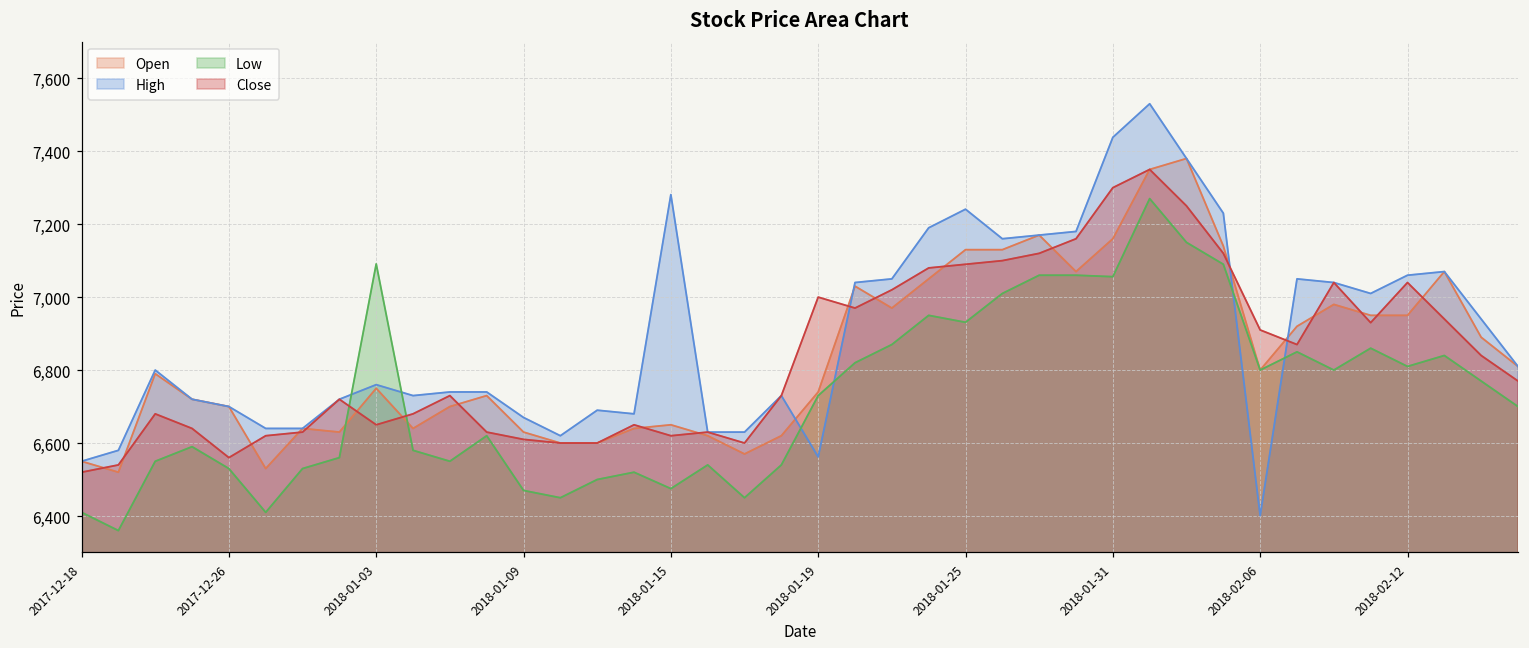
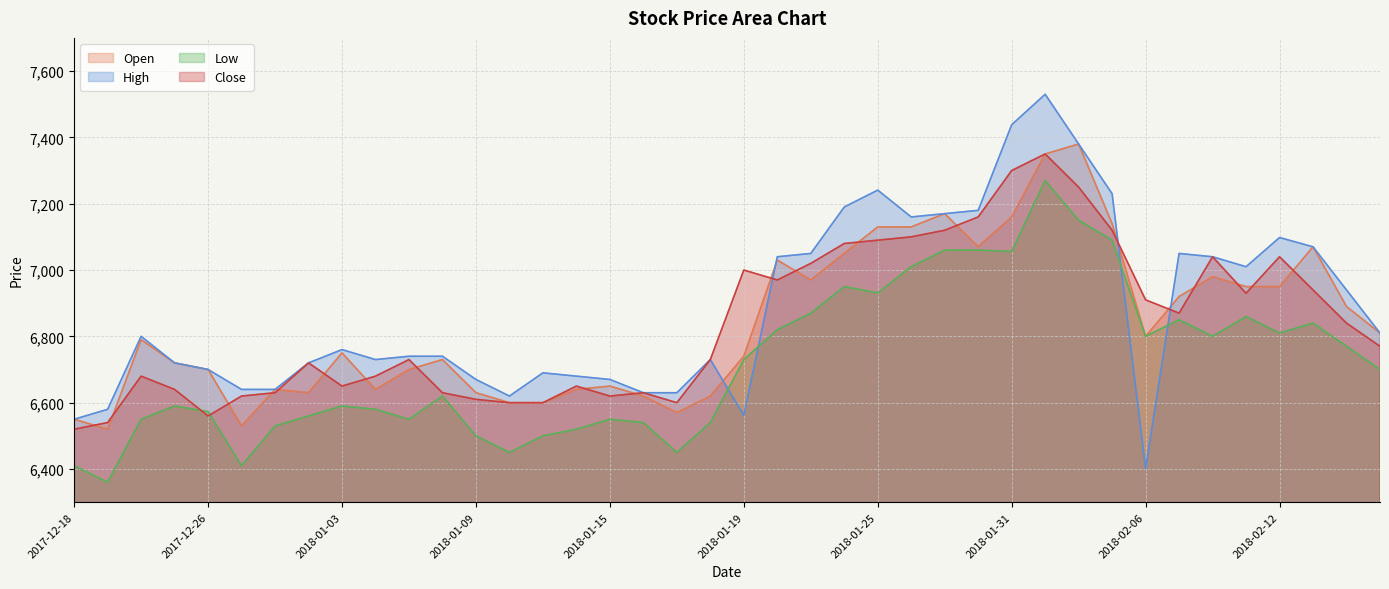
Low, 2017-12-26: 6,530 -> 6,570
Low, 2018-01-03: 7,090 -> 6,590
Low, 2018-01-09: 6,470 -> 6,500
High, 2018-01-15: 7,280 -> 6,670
Low, 2018-01-15: 6,480 -> 6,550
High, 2018-02-12: 7,060 -> 7,100
